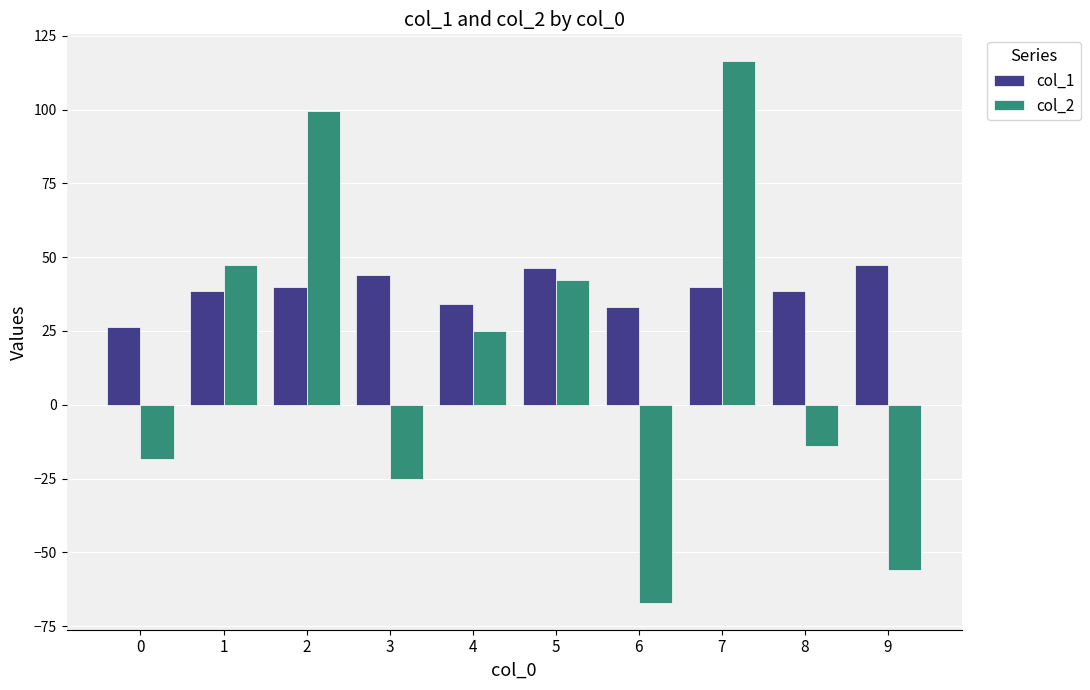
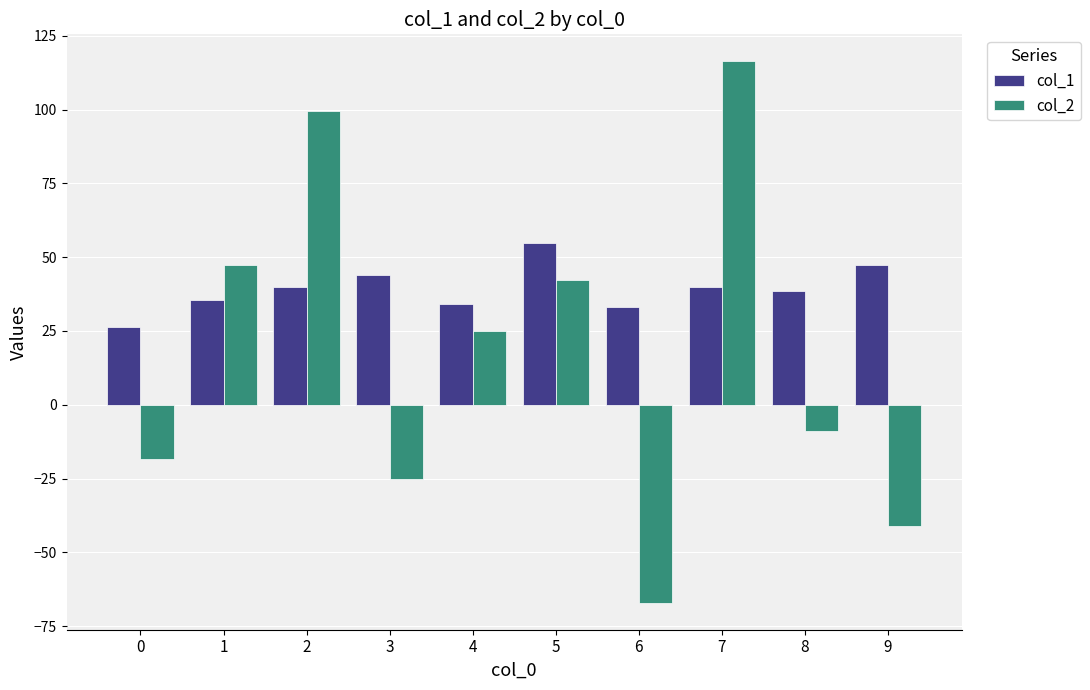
col_1, 1: 39 -> 36
col_1, 5: 46 -> 55
col_2, 8: -14 -> -9
col_2, 9: -56 -> -41
